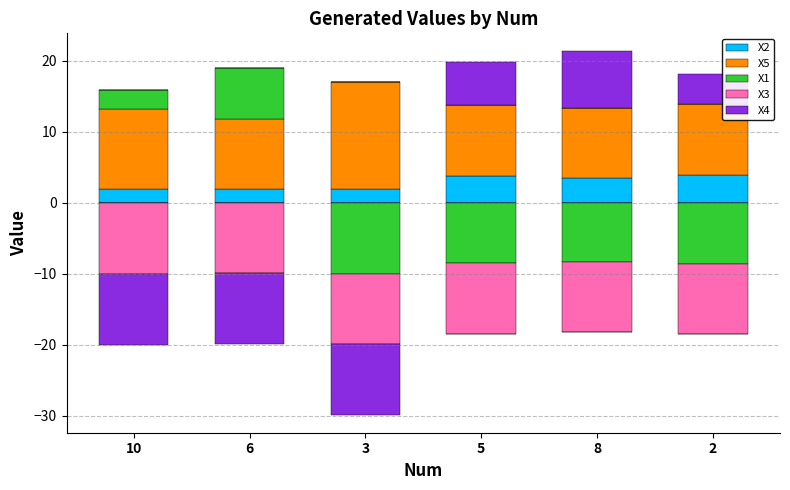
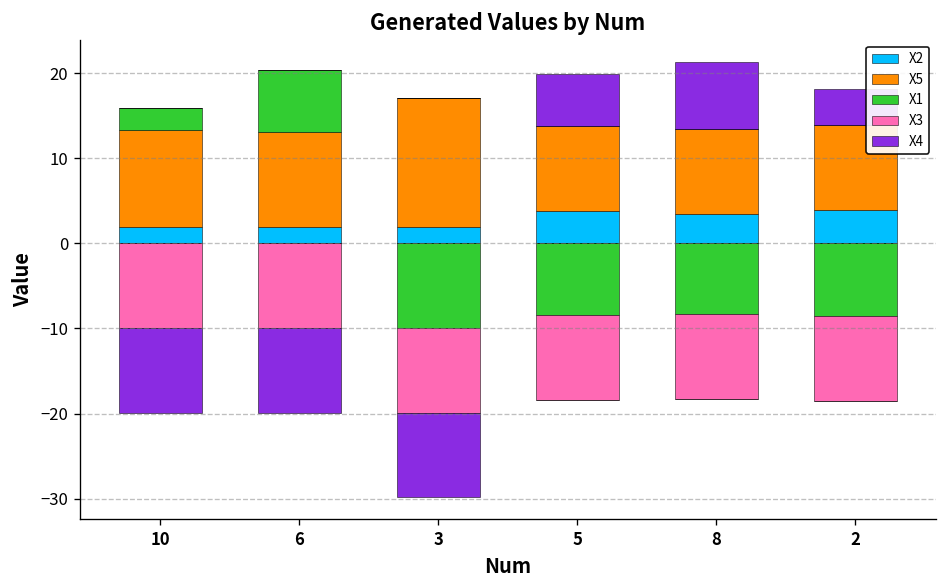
X5, 6: 10 -> 11
